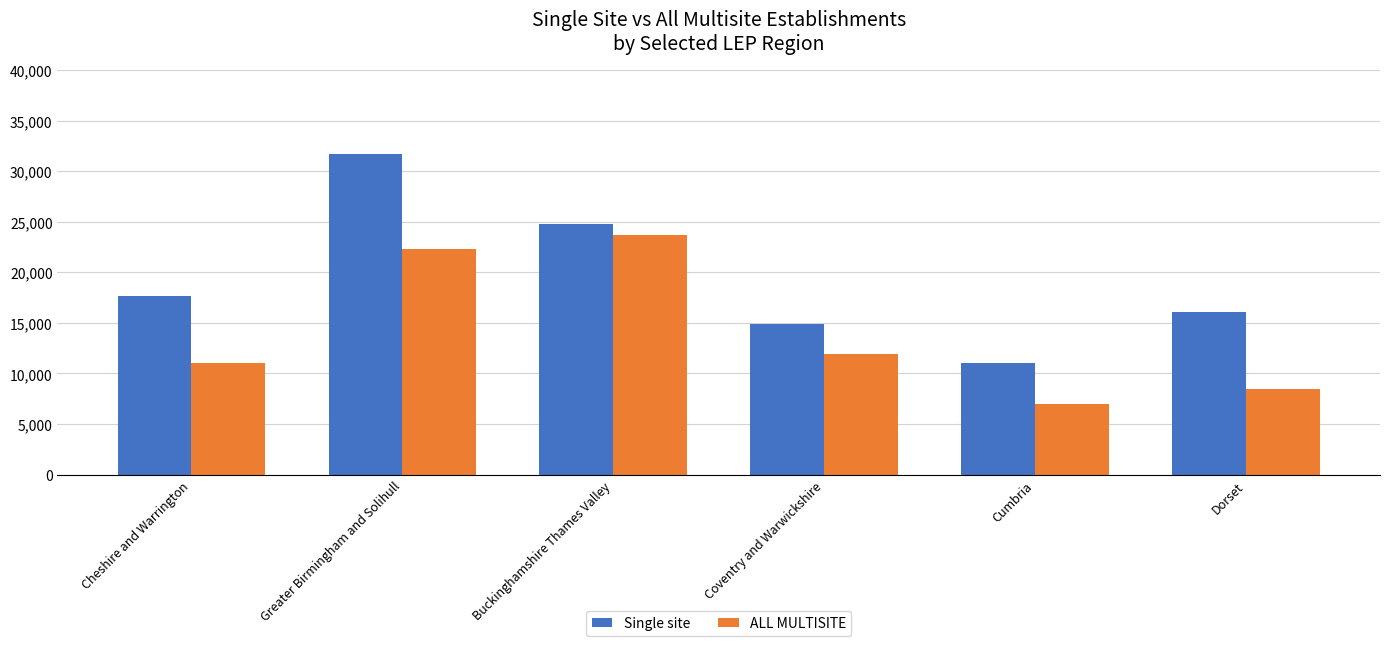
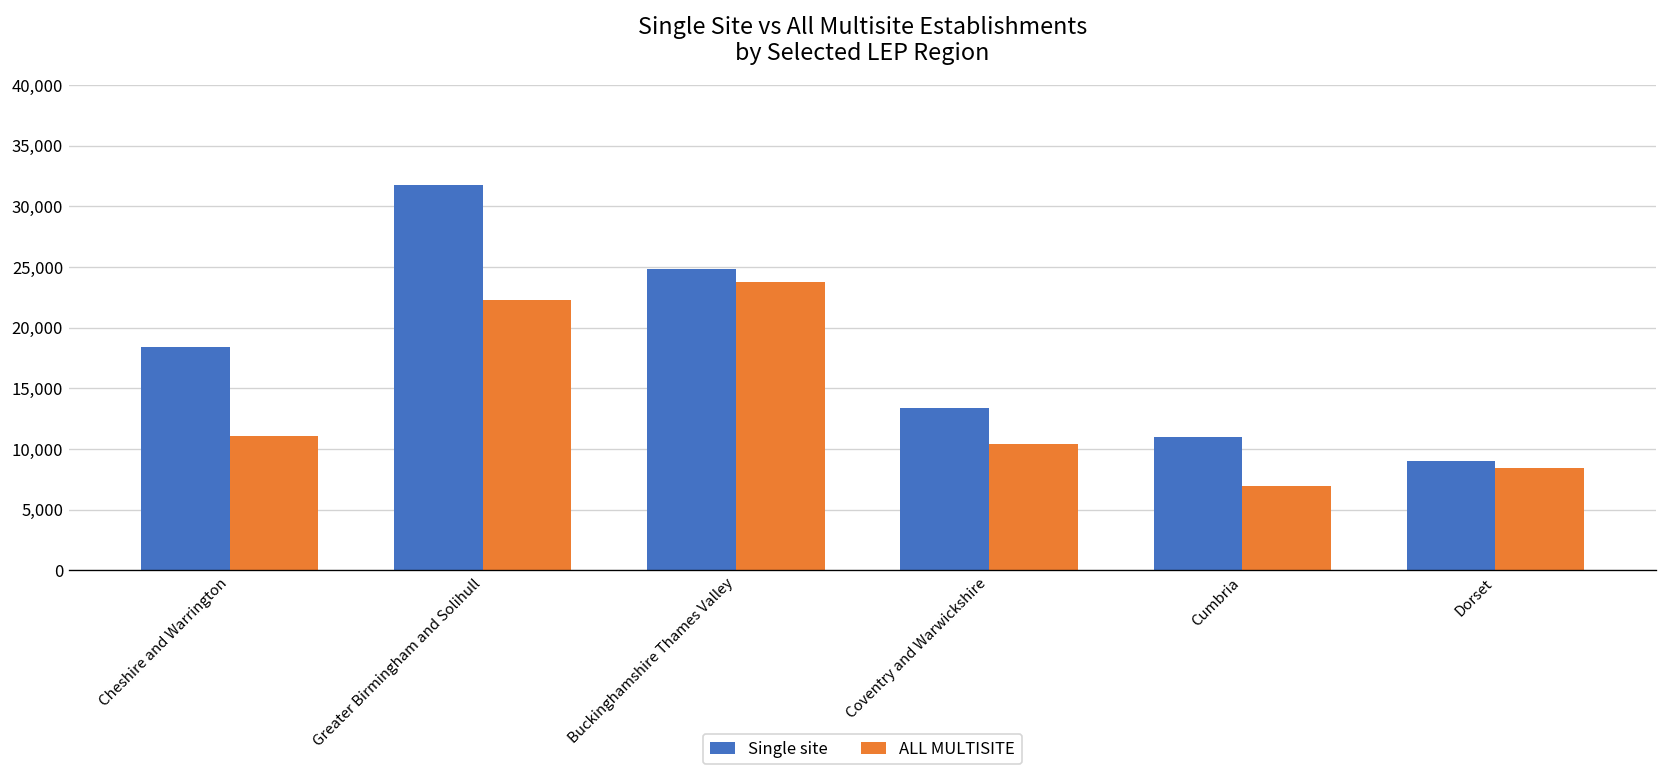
Single site, Cheshire and Warrington: 17,600 -> 18,400
Single site, Coventry and Warwickshire: 14,800 -> 13,400
ALL MULTISITE, Coventry and Warwickshire: 11,900 -> 10,400
Single site, Dorset: 16,000 -> 9,000
